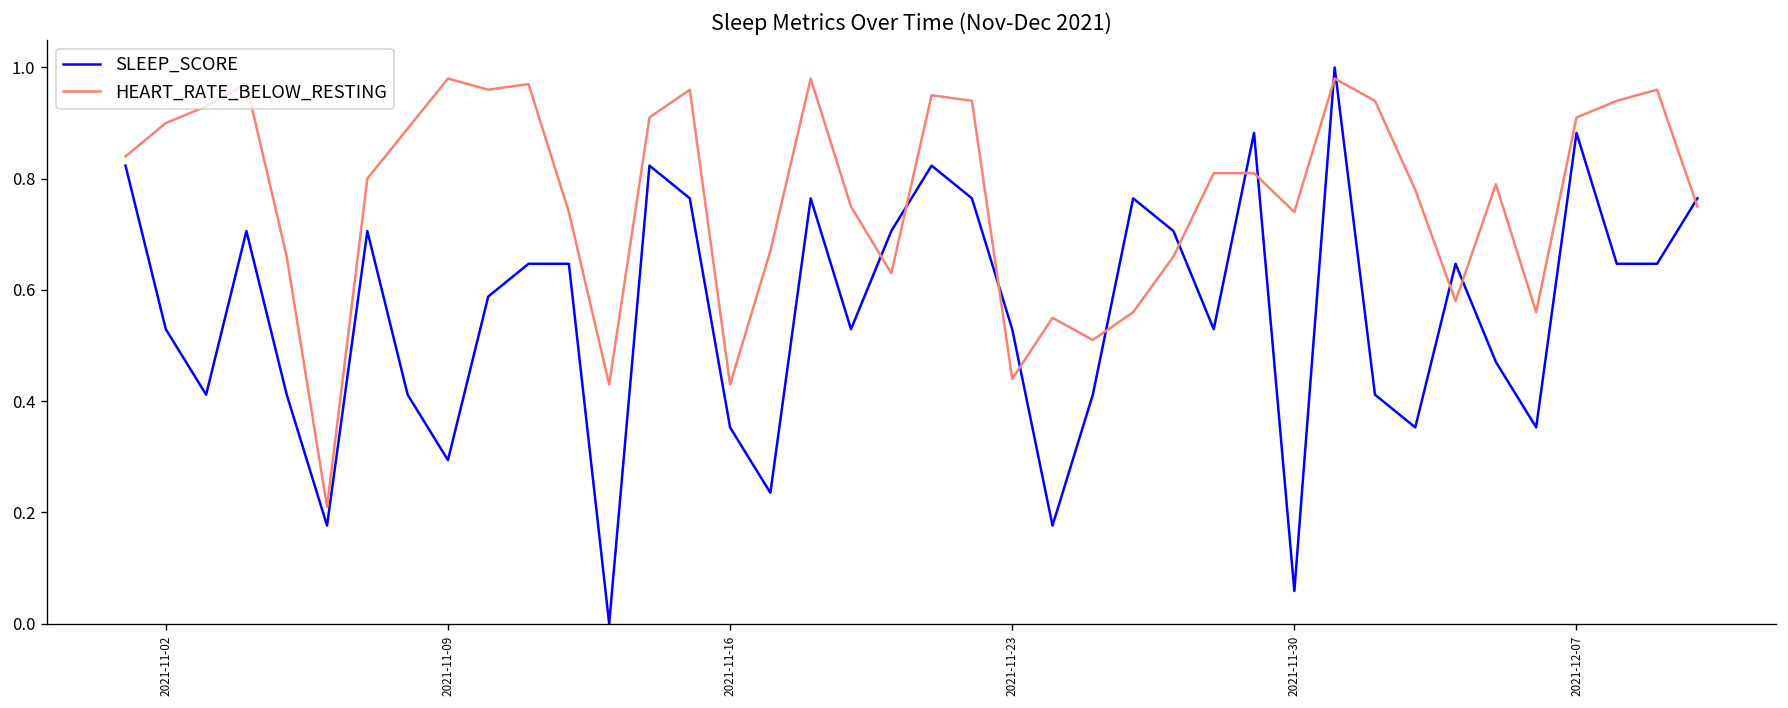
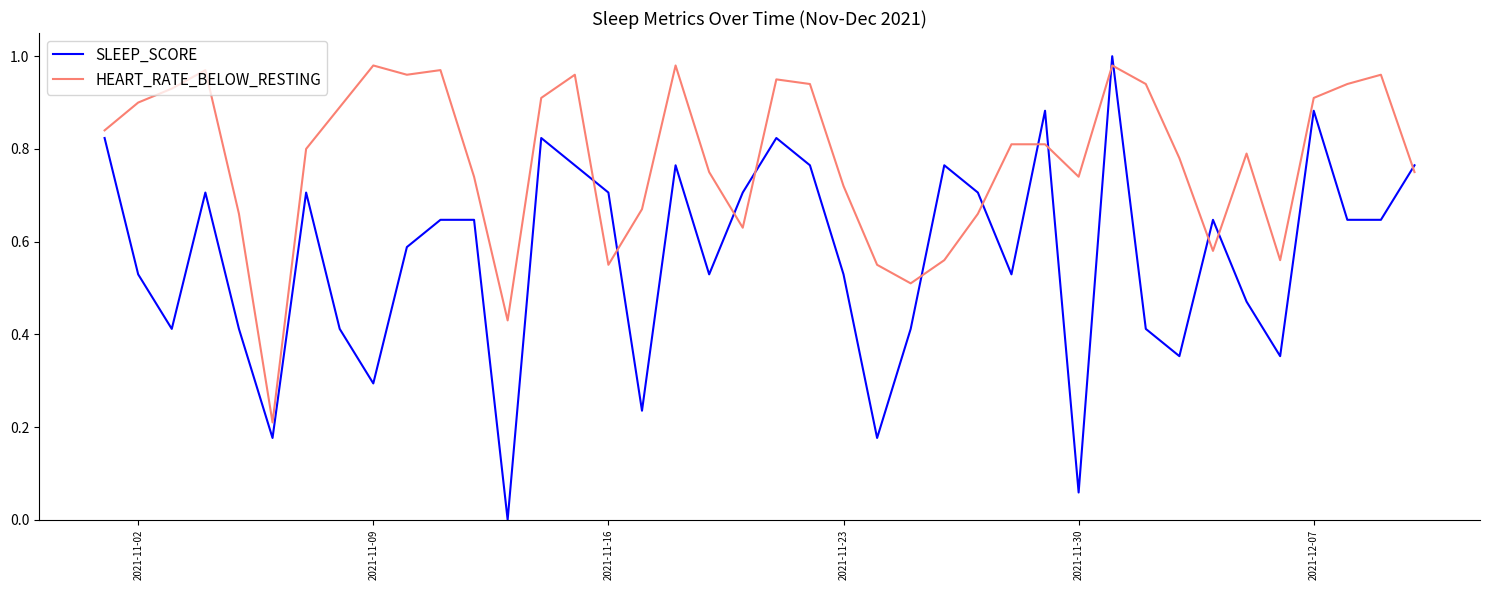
SLEEP_SCORE, 2021-11-16: 0.35 -> 0.71
HEART_RATE_BELOW_RESTING, 2021-11-16: 0.43 -> 0.55
HEART_RATE_BELOW_RESTING, 2021-11-23: 0.44 -> 0.72
